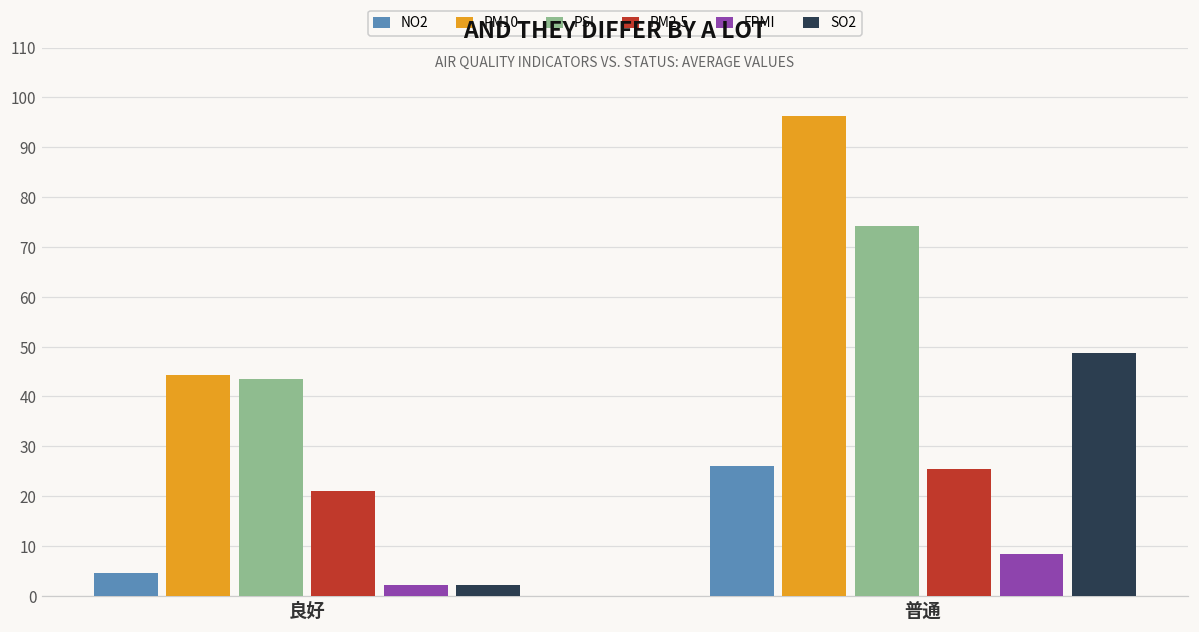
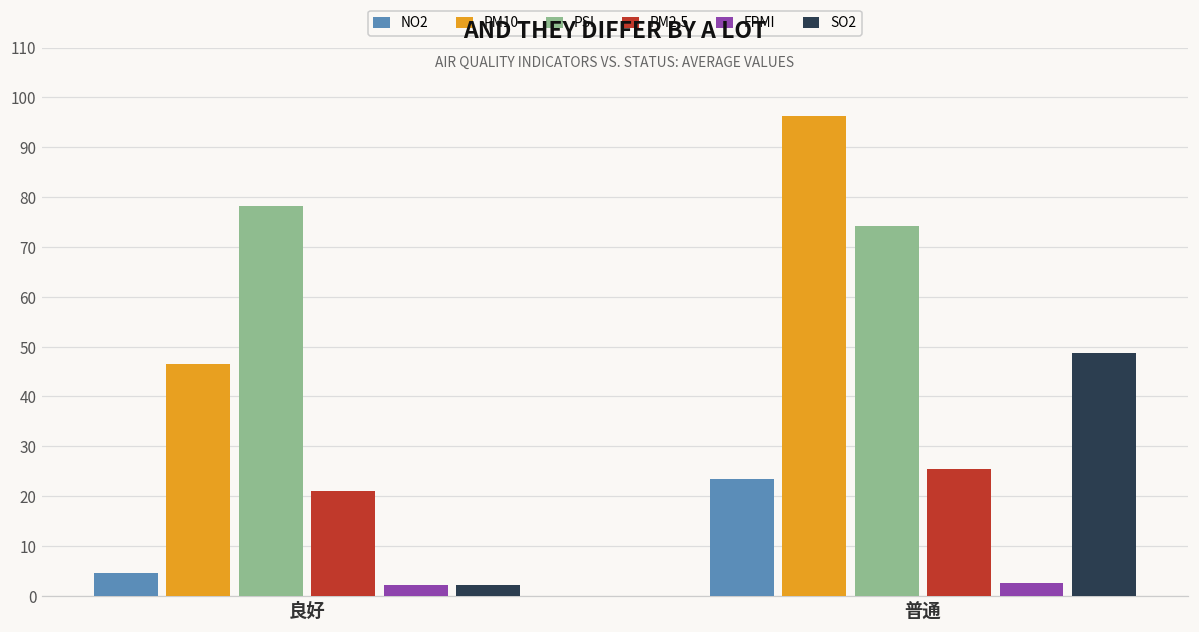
PM10, 良好: 44 -> 47
PSI, 良好: 44 -> 78
NO2, 普通: 26 -> 23
FPMI, 普通: 8 -> 3
